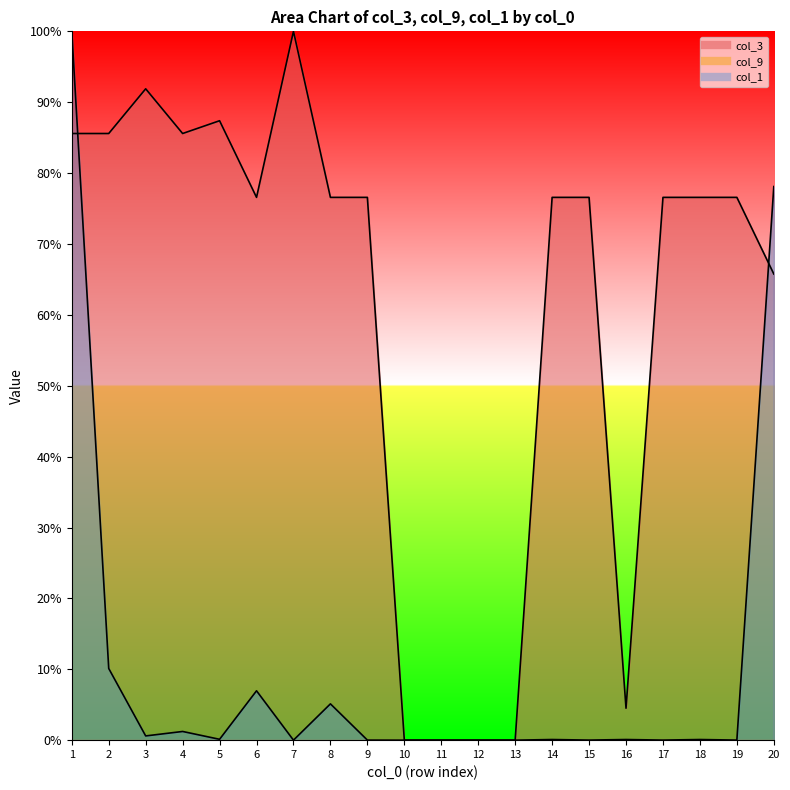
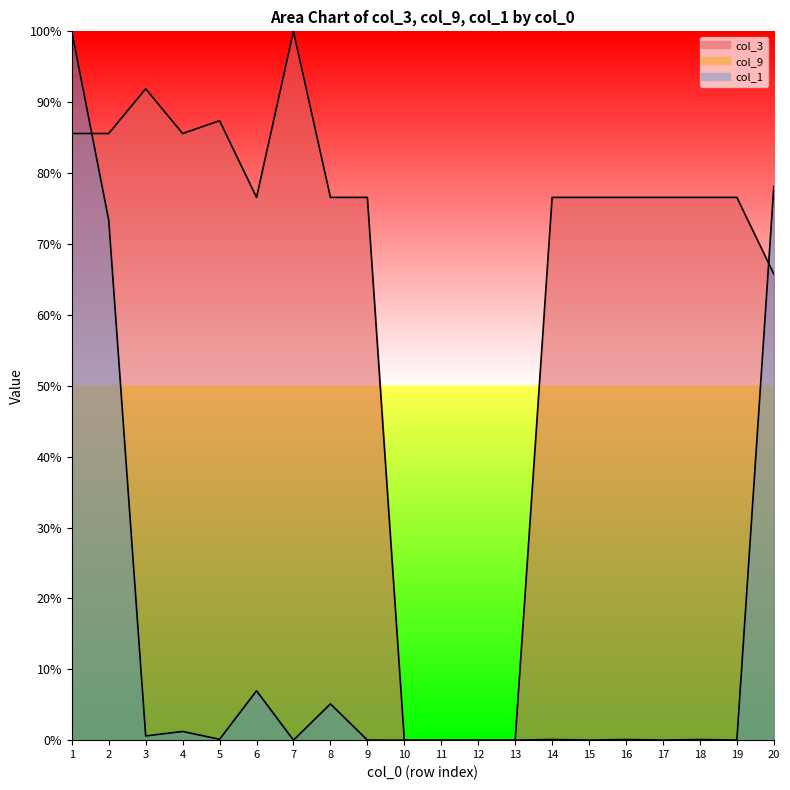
col_1, 2: 10% -> 73%
col_3, 16: 5% -> 77%
